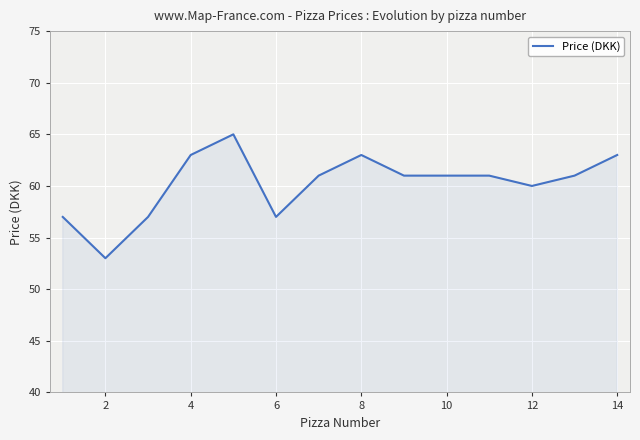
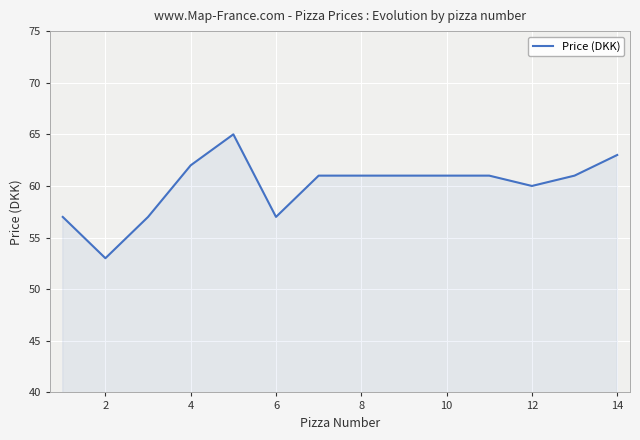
4: 63 -> 62
8: 63 -> 61
